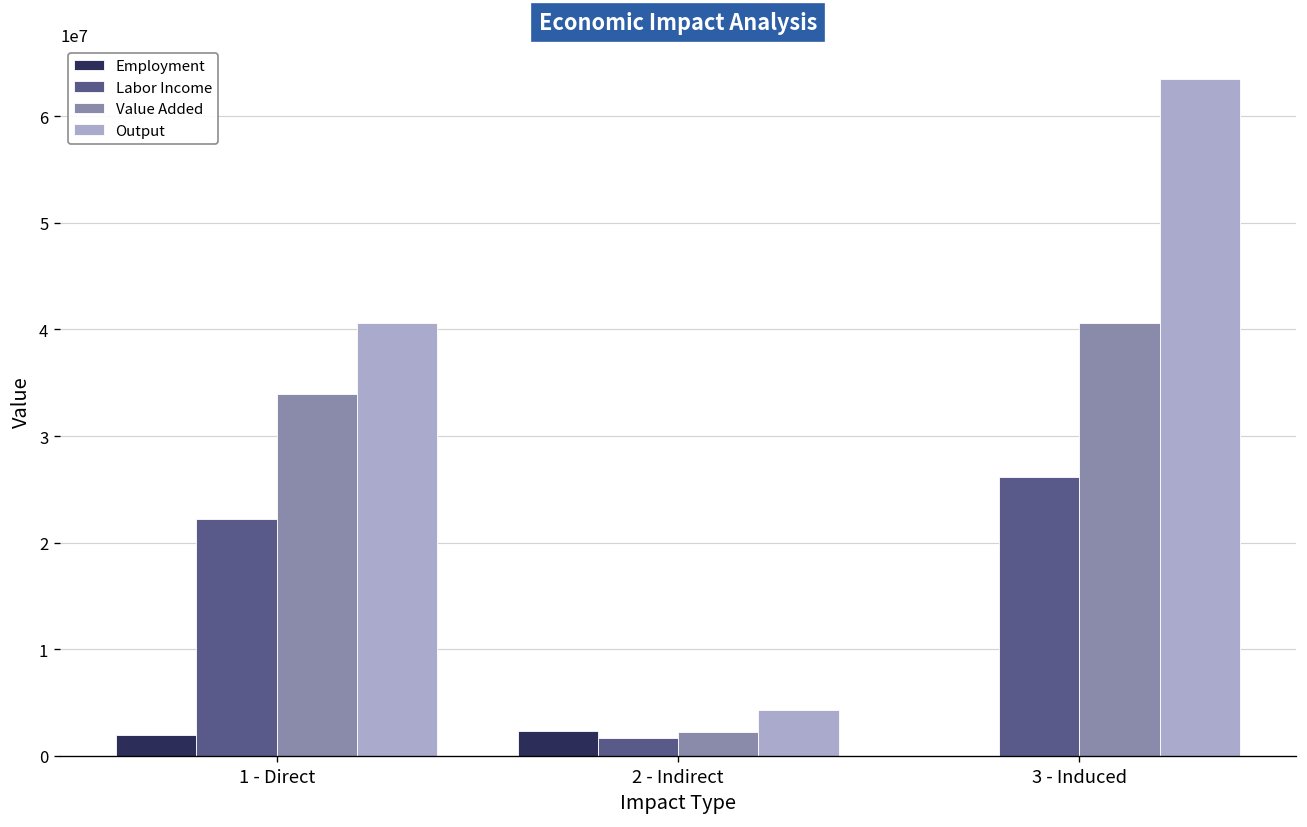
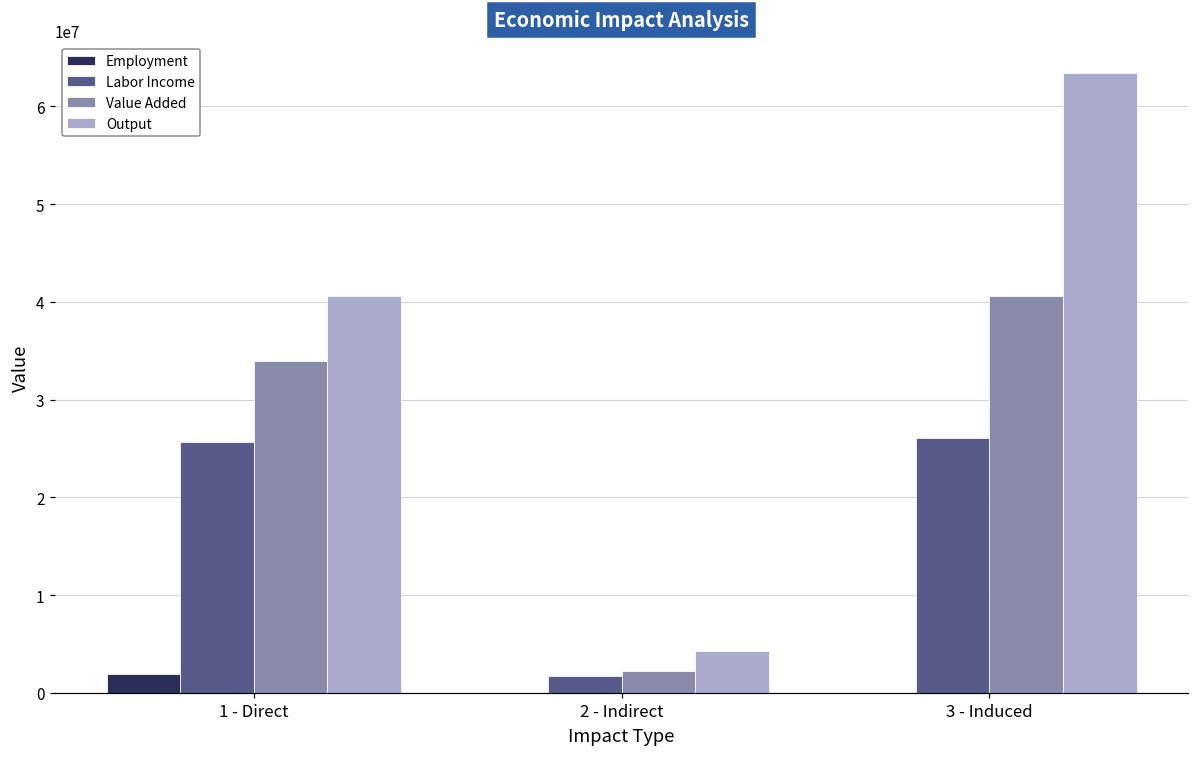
Labor Income, 1 - Direct: 22000000 -> 26000000
Employment, 2 - Indirect: 2000000 -> 0
